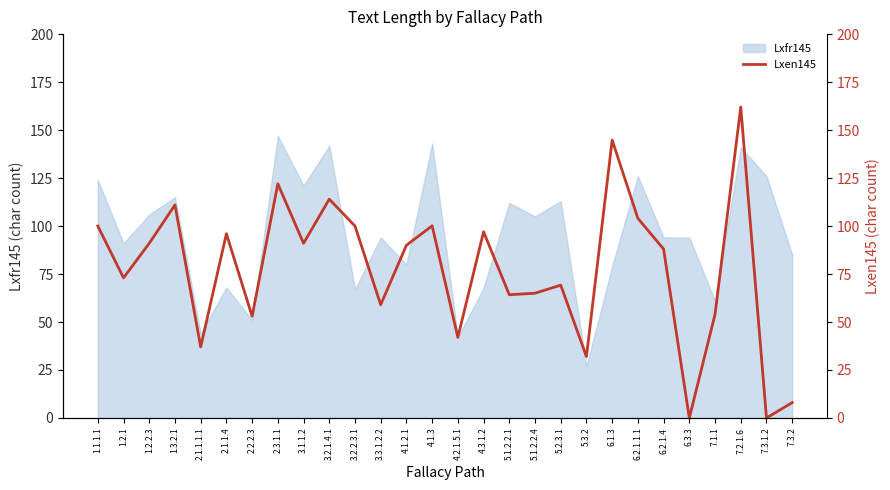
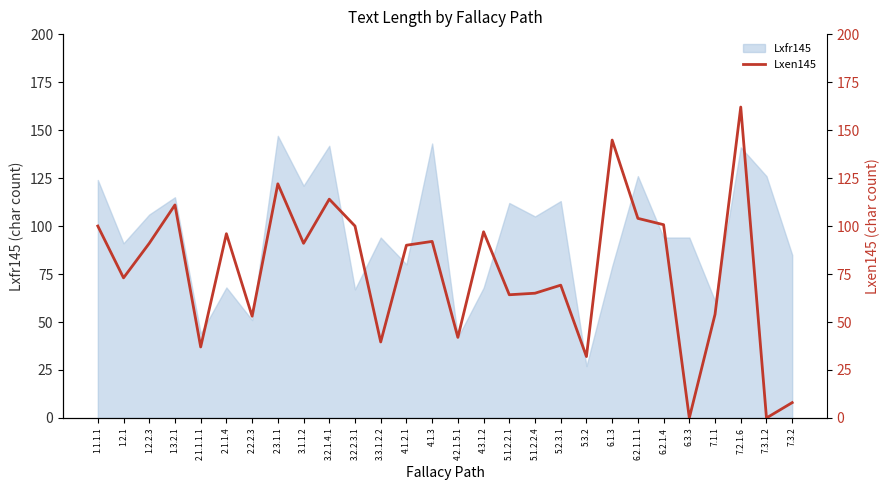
Lxen145, 3.3.1.2.2: 59 -> 40
Lxen145, 4.1.3: 100 -> 92
Lxen145, 6.2.1.4: 88 -> 101
